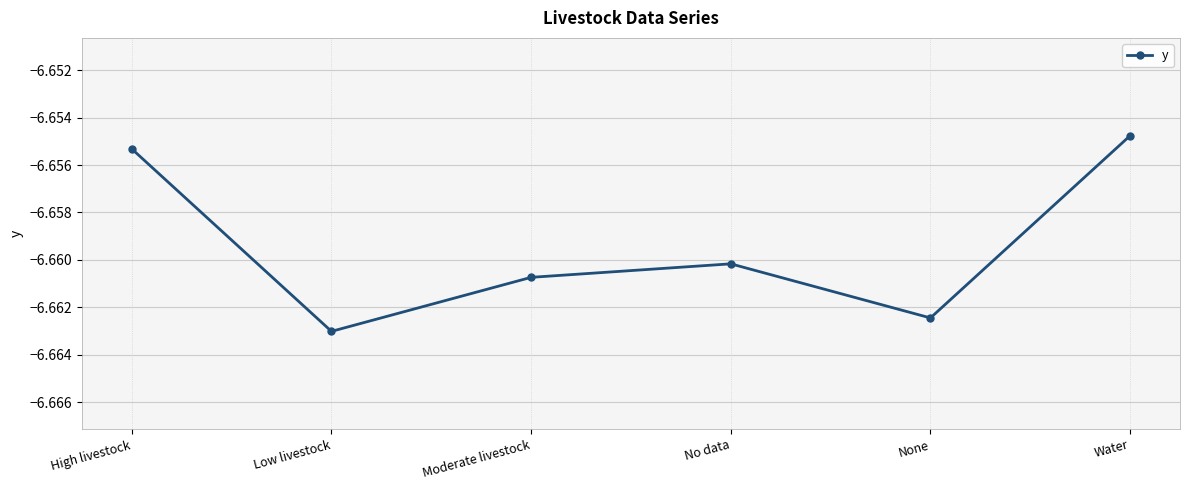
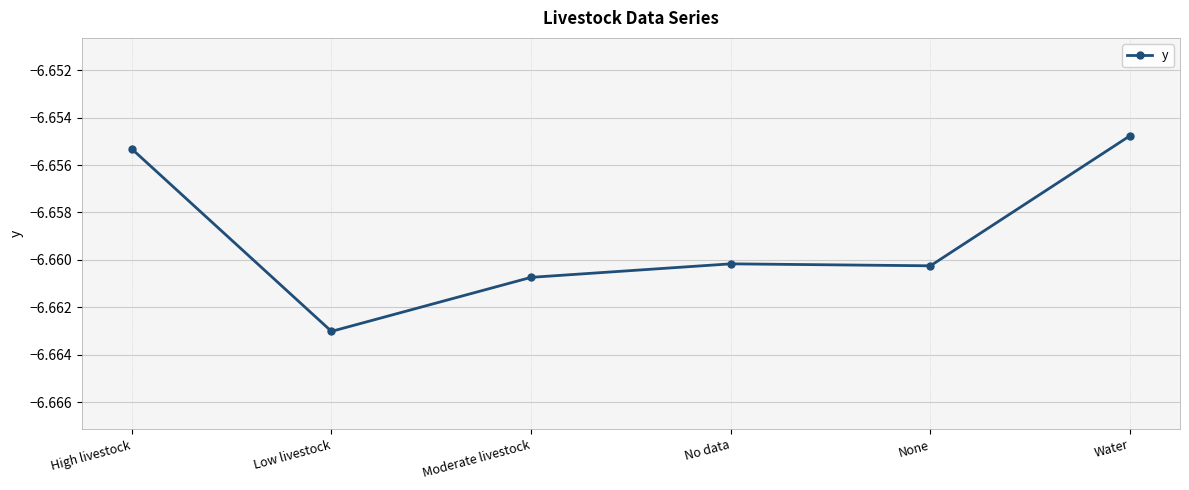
None: -6.6625 -> -6.6603
